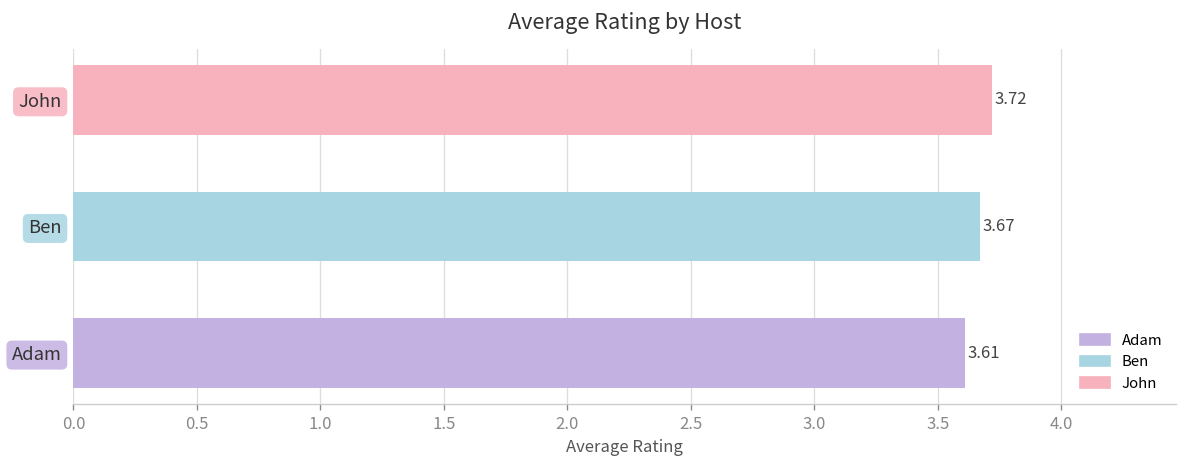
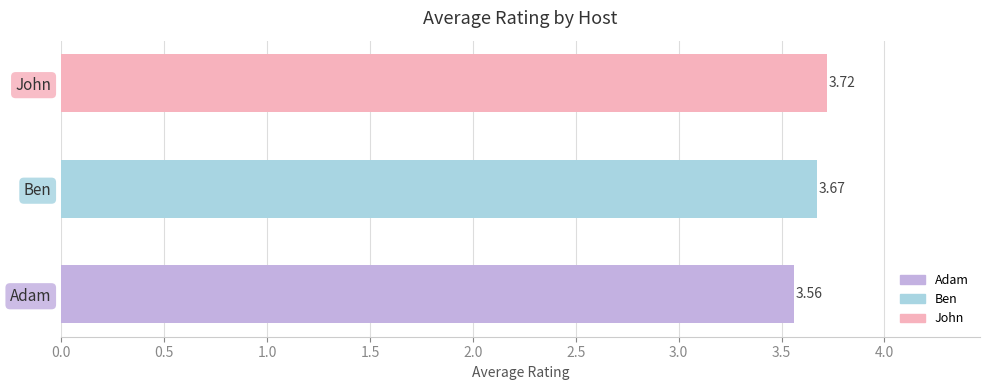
Adam: 3.61 -> 3.56
